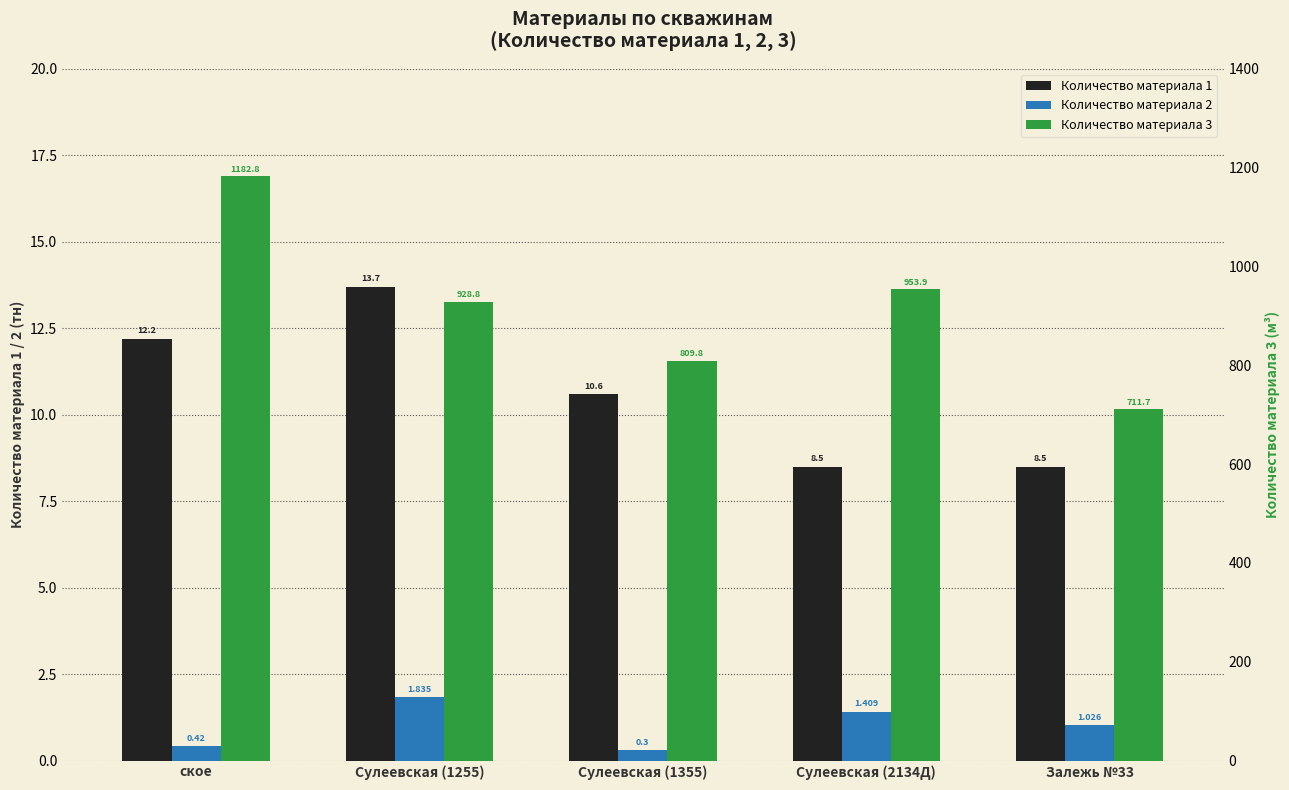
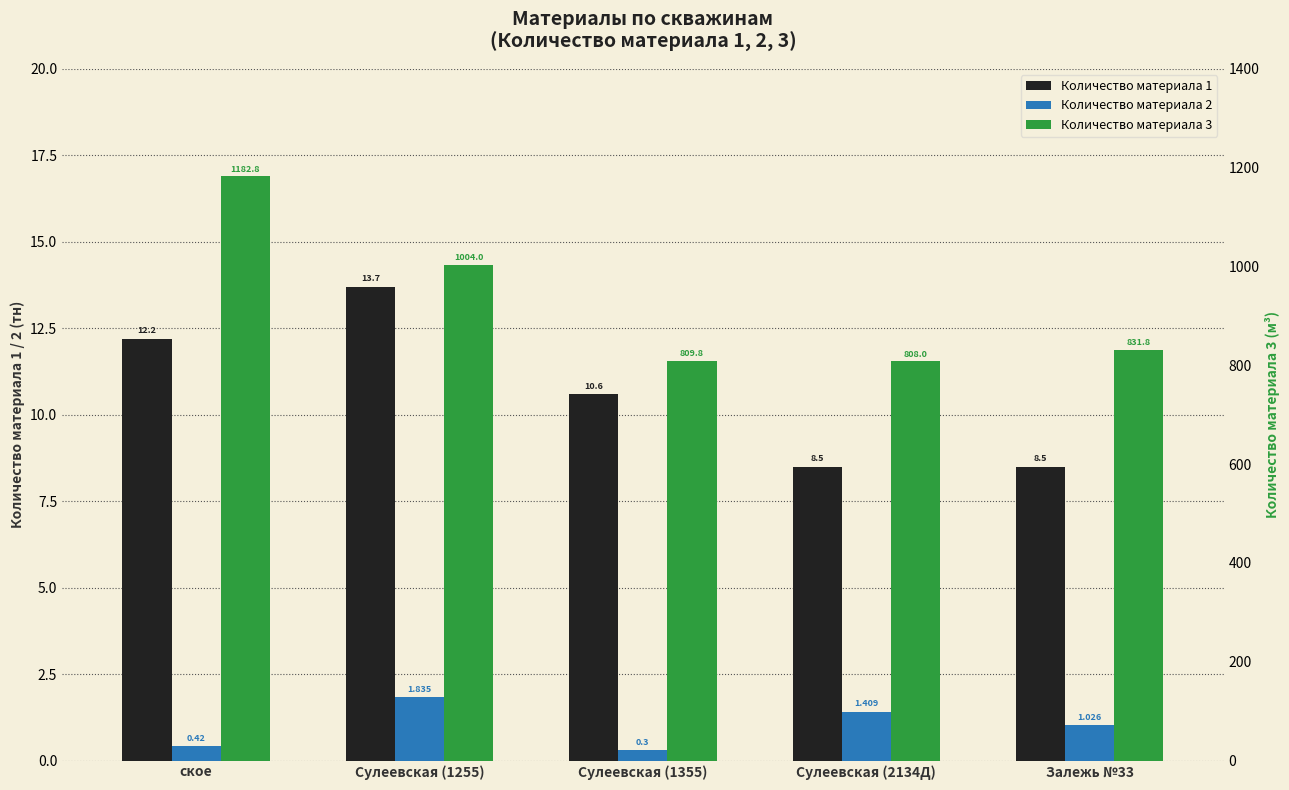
Количество материала 3, Сулеевская (1255): 928.8 -> 1004.0
Количество материала 3, Сулеевская (2134Д): 953.9 -> 808.0
Количество материала 3, Залежь №33: 711.7 -> 831.8
